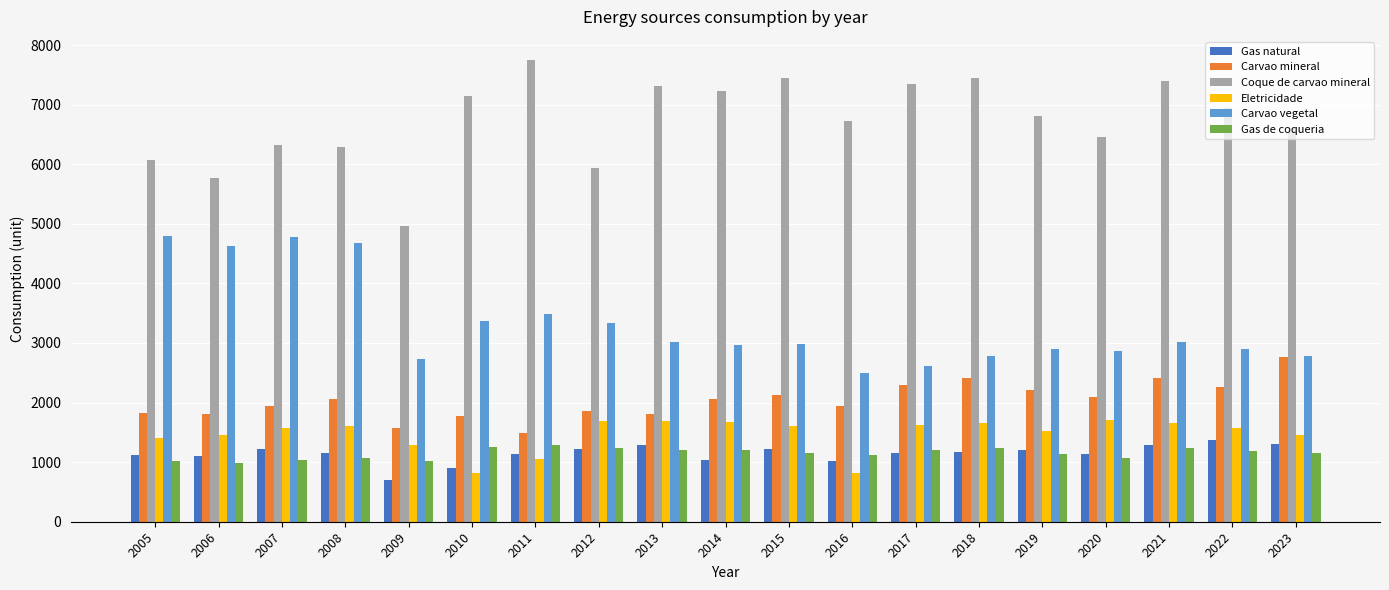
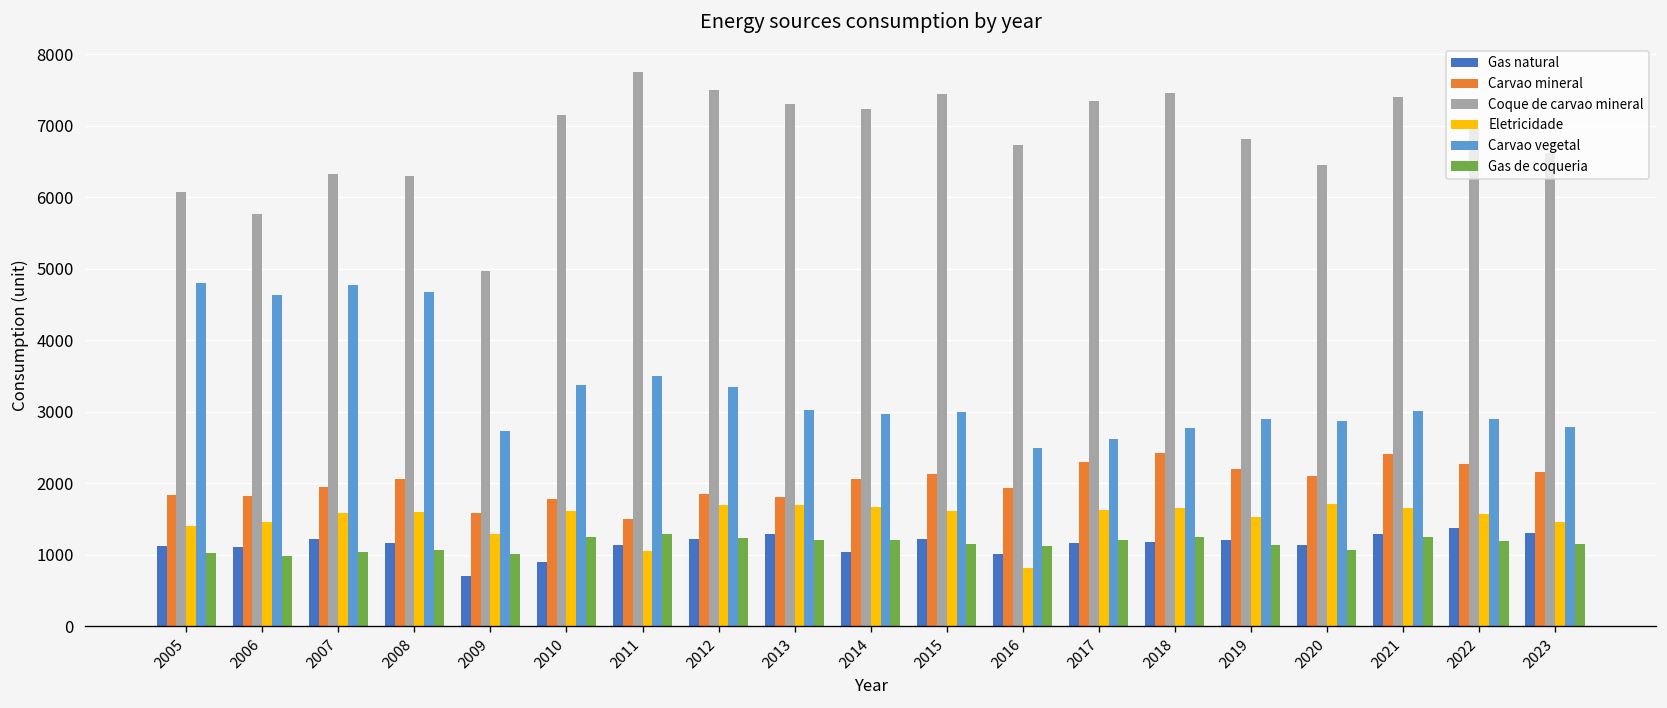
Eletricidade, 2010: 800 -> 1600
Coque de carvao mineral, 2012: 5900 -> 7500
Carvao mineral, 2023: 2800 -> 2200
